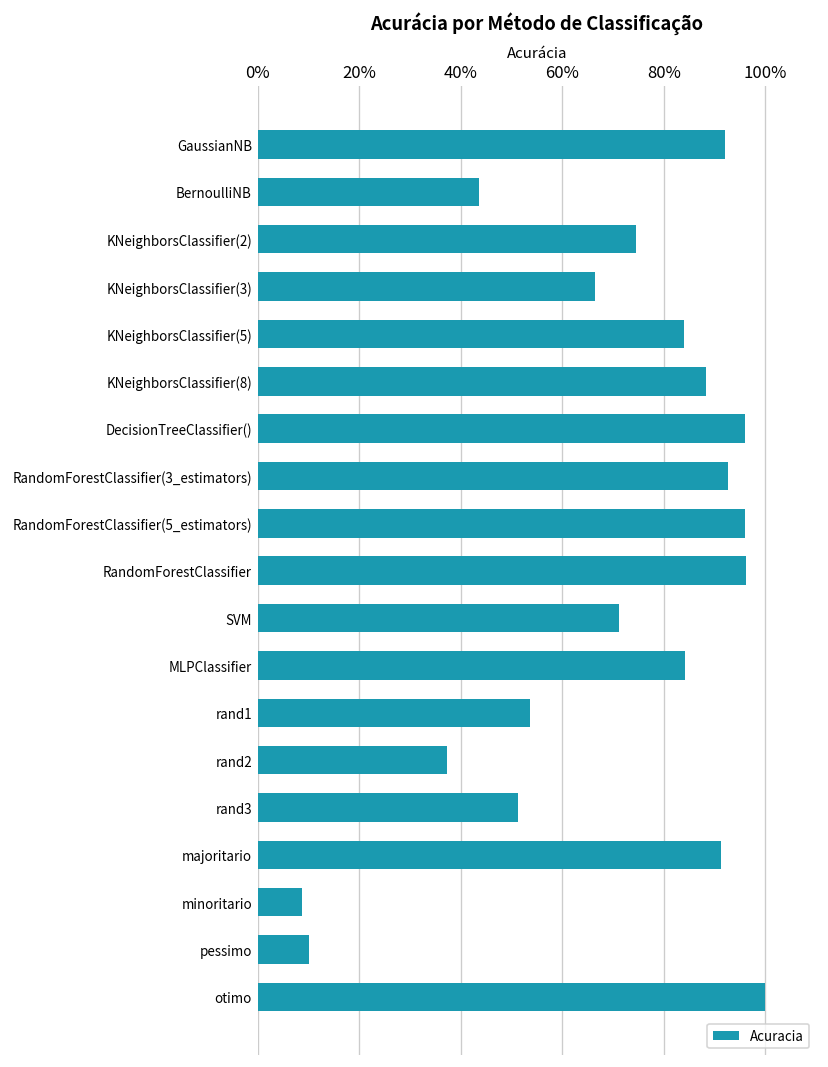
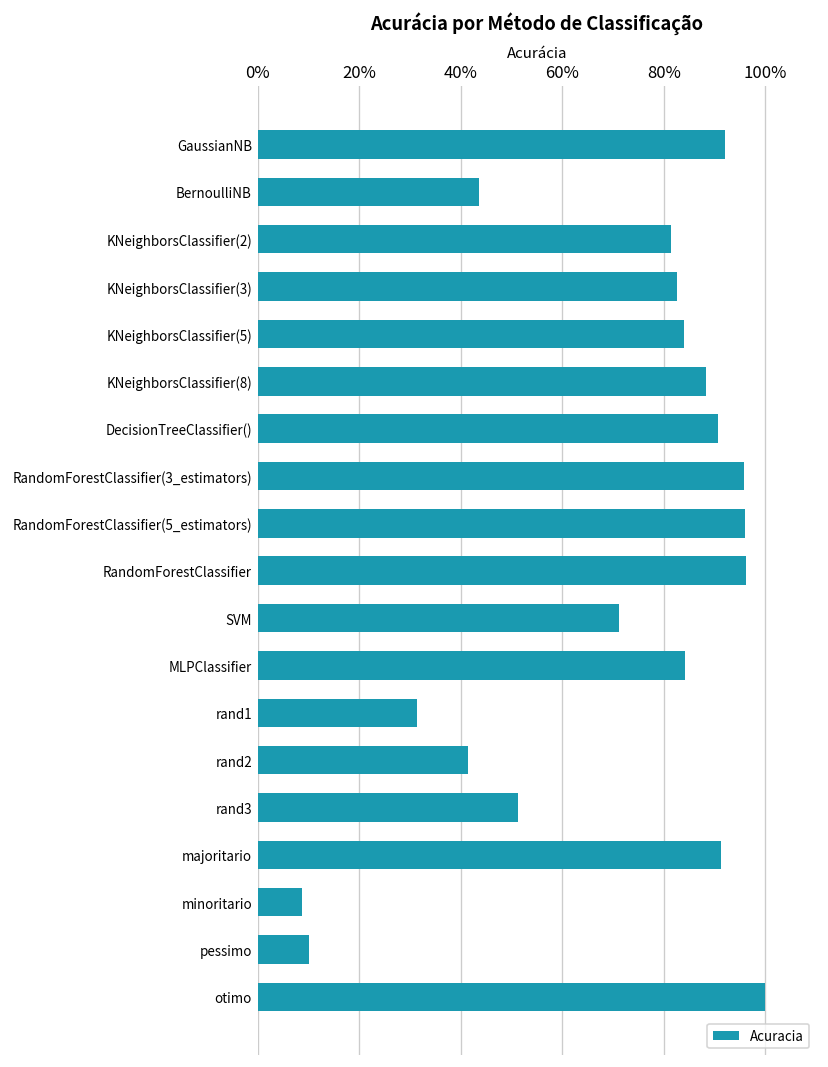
KNeighborsClassifier(2): 75% -> 82%
KNeighborsClassifier(3): 67% -> 83%
DecisionTreeClassifier(): 96% -> 91%
RandomForestClassifier(3_estimators): 93% -> 96%
rand1: 54% -> 31%
rand2: 37% -> 41%
